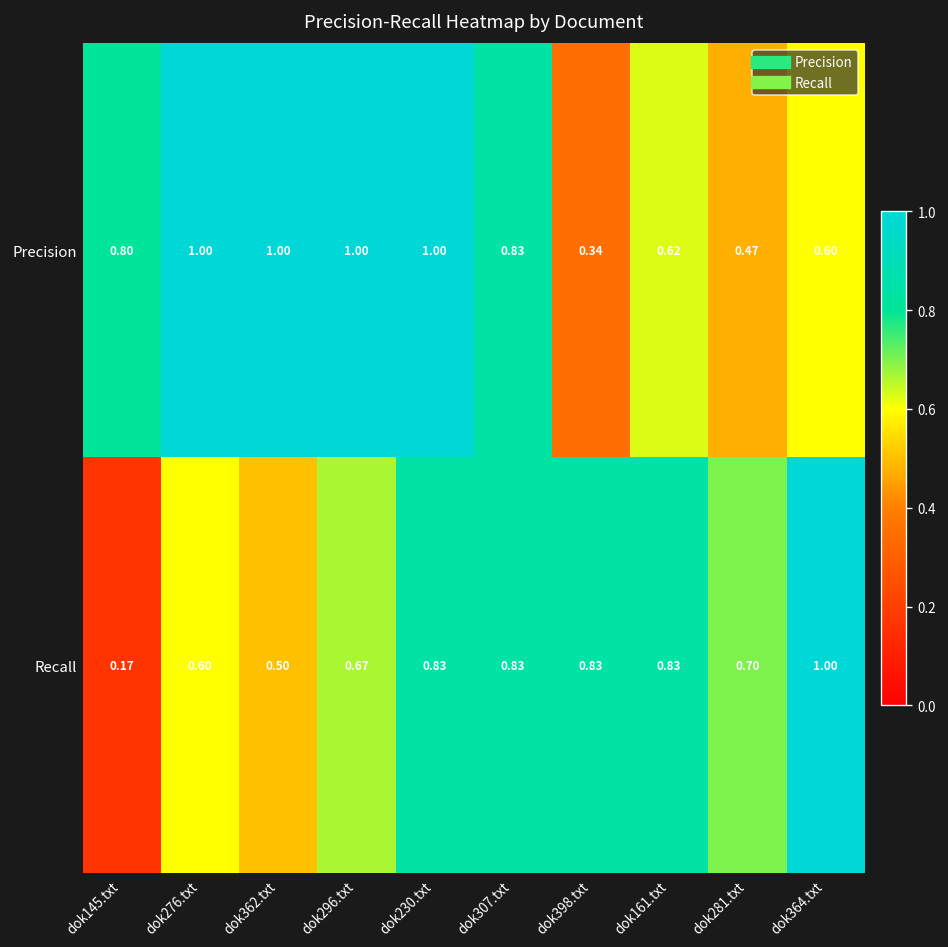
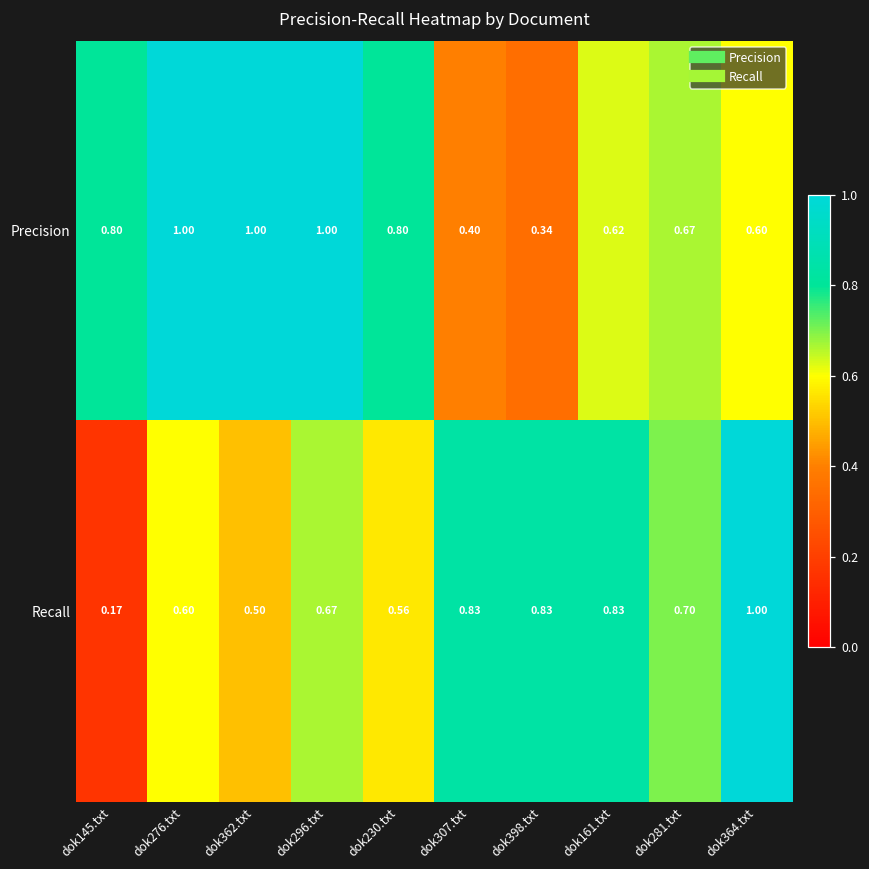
Precision, dok230.txt: 1.00 -> 0.80
Precision, dok307.txt: 0.83 -> 0.40
Precision, dok281.txt: 0.47 -> 0.67
Recall, dok230.txt: 0.83 -> 0.56
